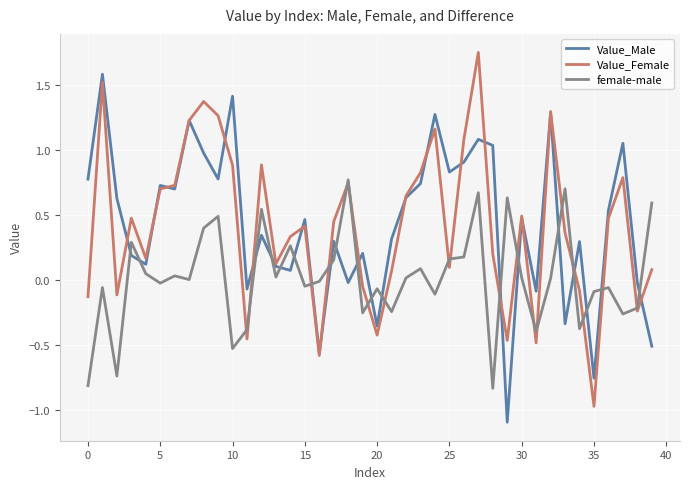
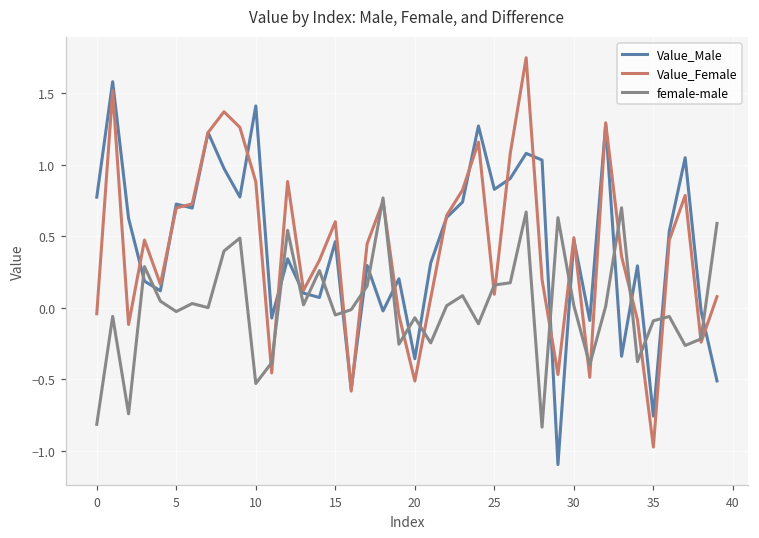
Value_Female, 0: -0.13 -> -0.04
Value_Female, 15: 0.41 -> 0.60
Value_Female, 20: -0.43 -> -0.51
